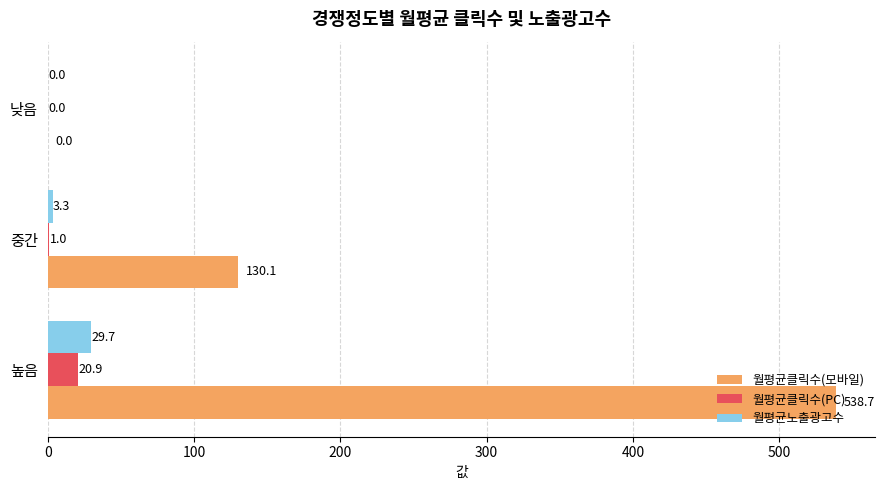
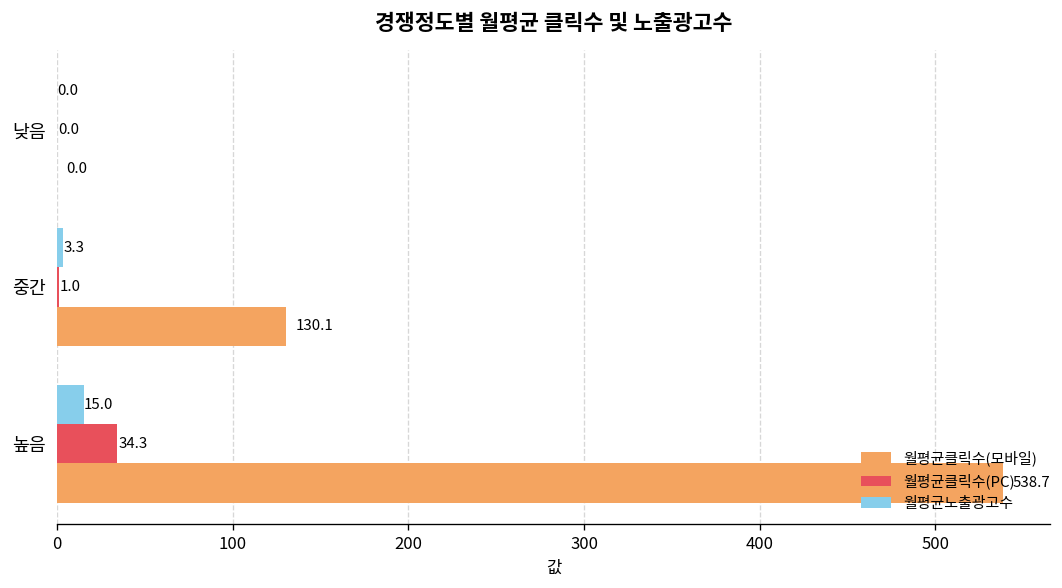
월평균노출광고수, 높음: 29.7 -> 15.0
월평균클릭수(PC), 높음: 20.9 -> 34.3
